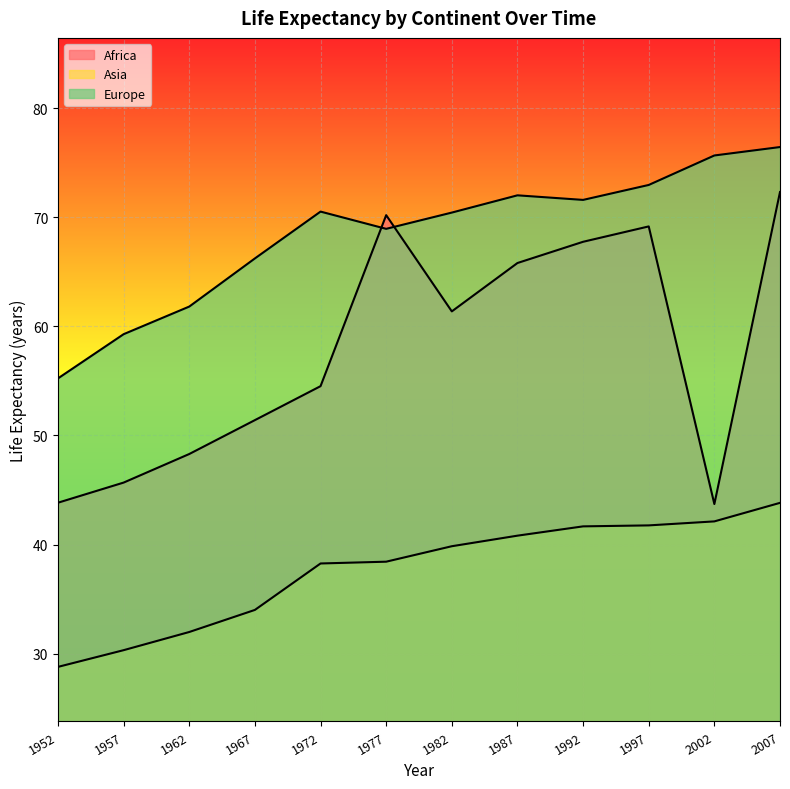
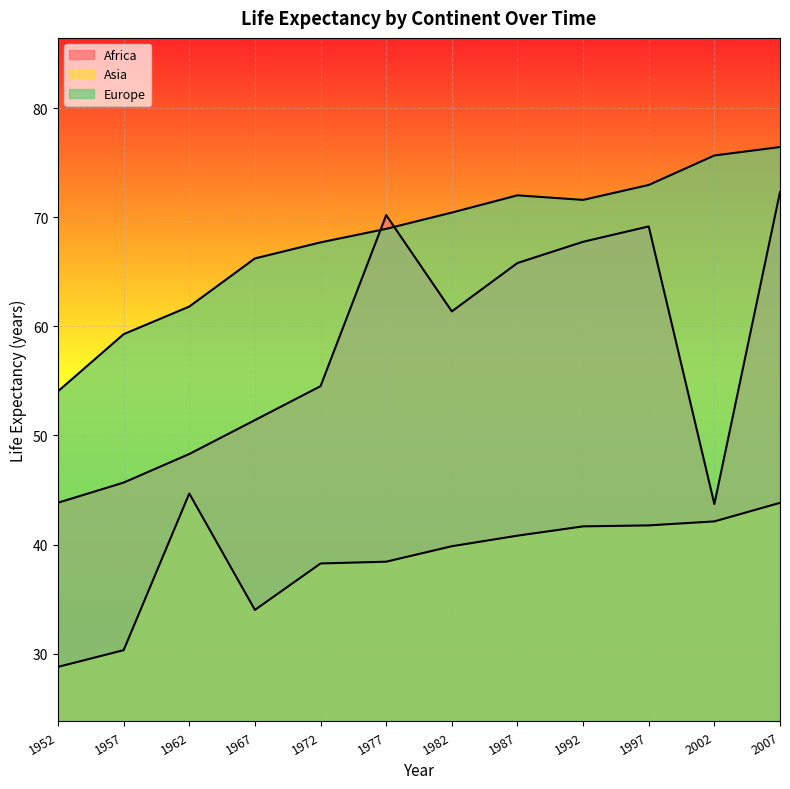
Europe, 1952: 55.2 -> 54.1
Asia, 1962: 32.0 -> 44.7
Europe, 1972: 70.5 -> 67.7
